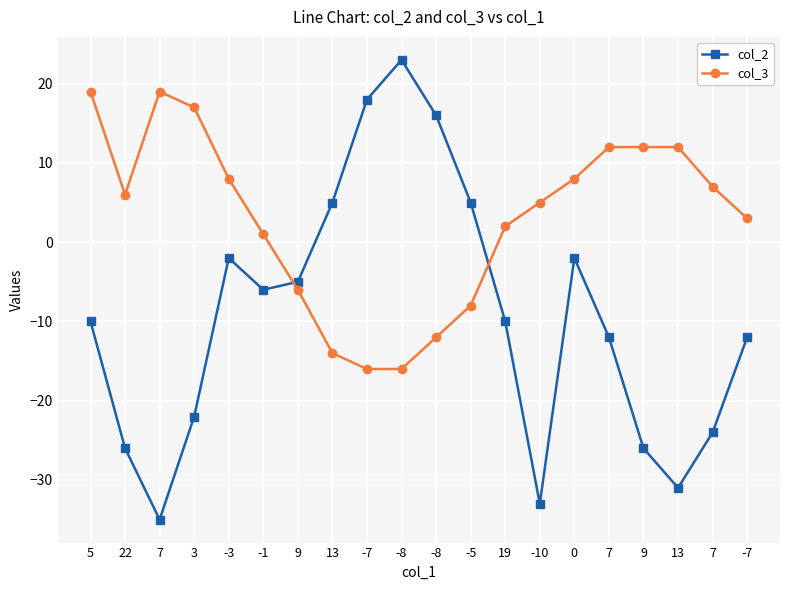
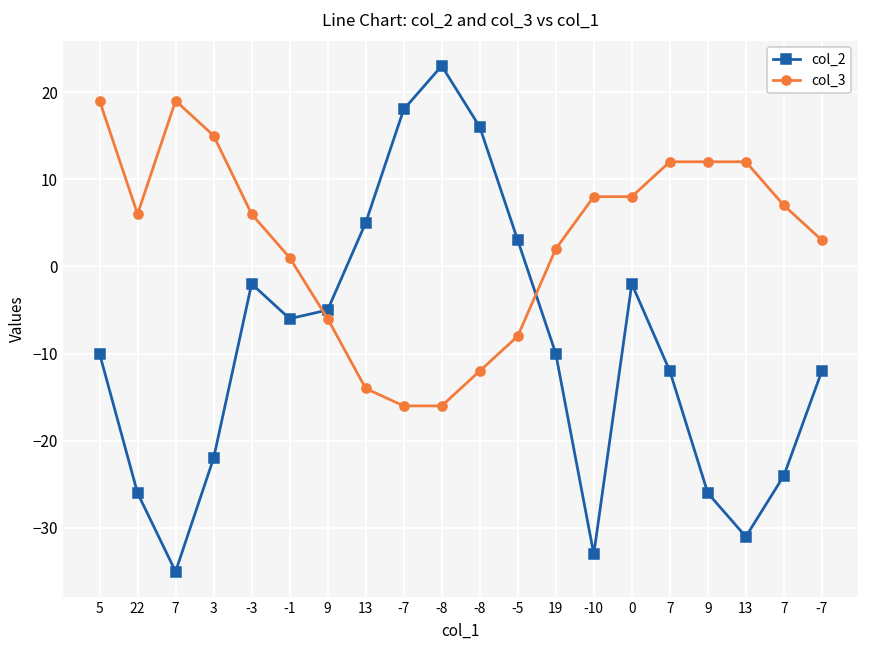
col_3, 3: 17 -> 15
col_3, -3: 8 -> 6
col_2, -5: 5 -> 3
col_3, -10: 5 -> 8
